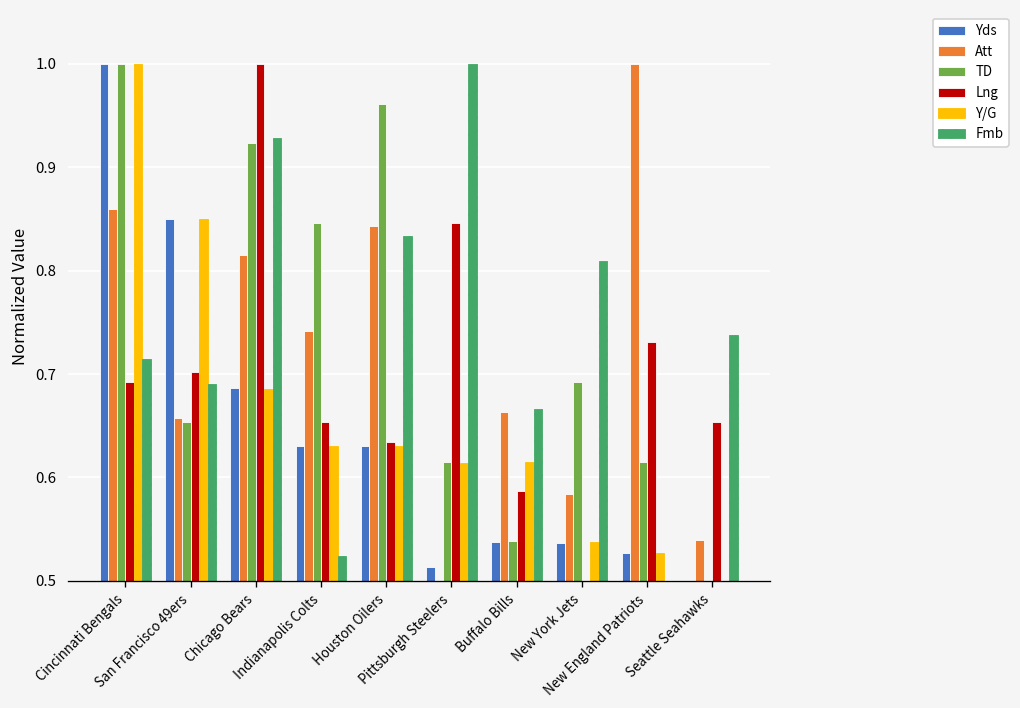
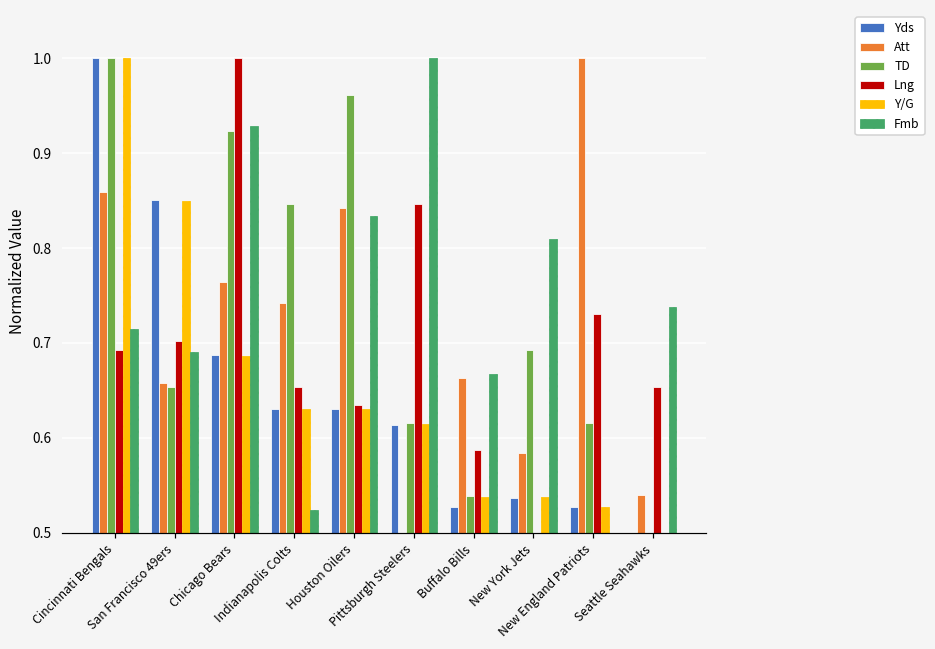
Att, Chicago Bears: 0.81 -> 0.76
Yds, Pittsburgh Steelers: 0.51 -> 0.61
Yds, Buffalo Bills: 0.54 -> 0.53
Y/G, Buffalo Bills: 0.62 -> 0.54
